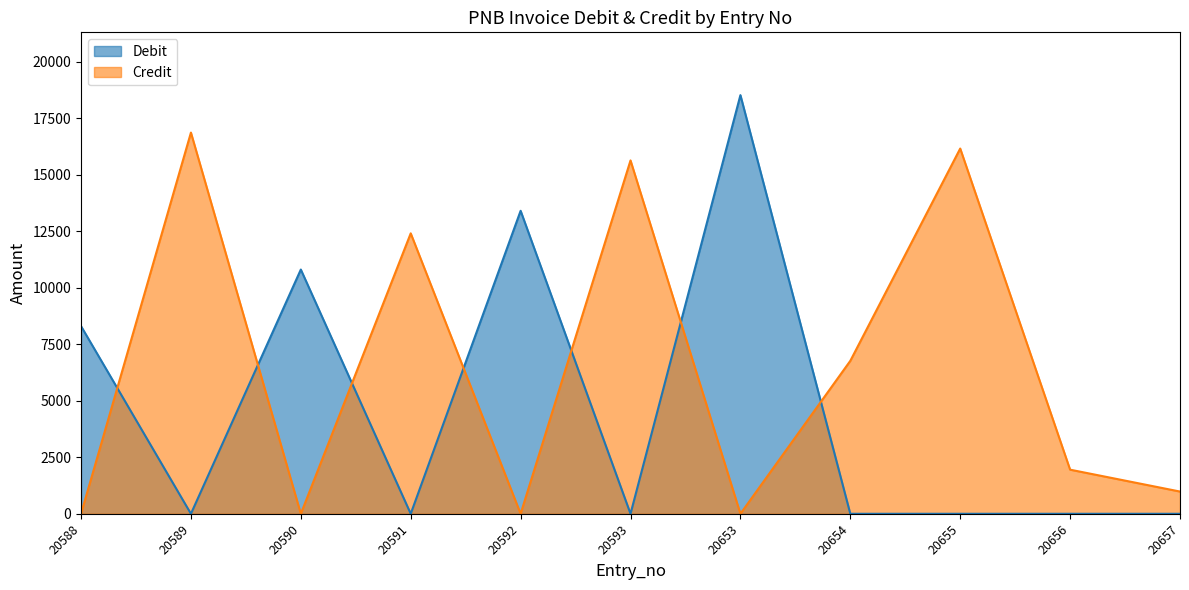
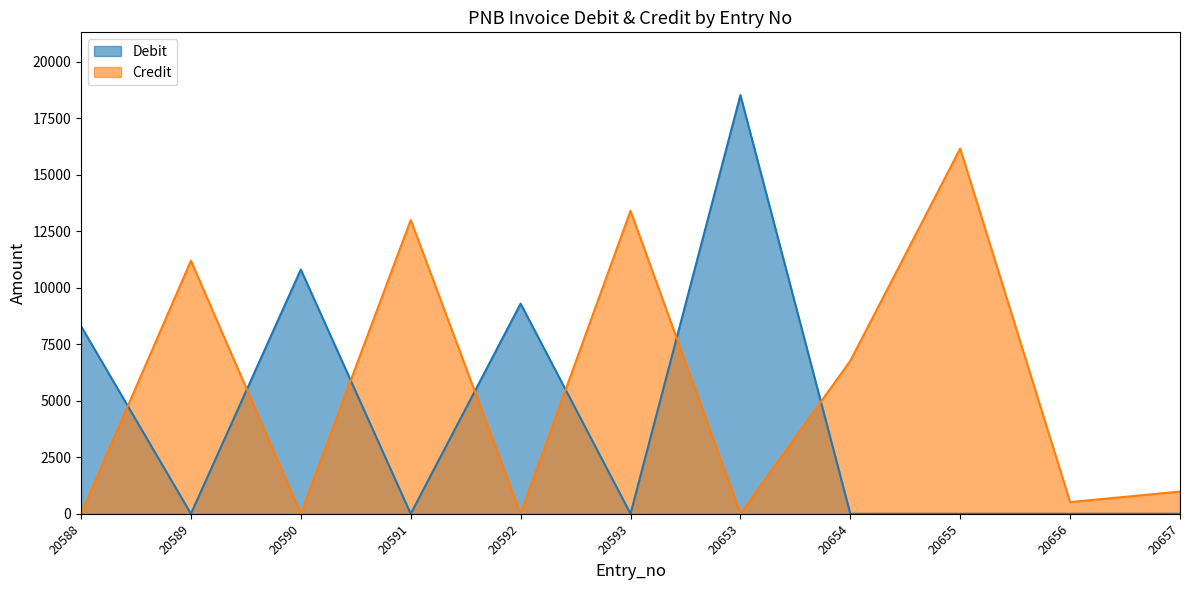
Credit, 20589: 16900 -> 11200
Credit, 20591: 12400 -> 13000
Debit, 20592: 13400 -> 9300
Credit, 20593: 15600 -> 13400
Credit, 20656: 2000 -> 500
